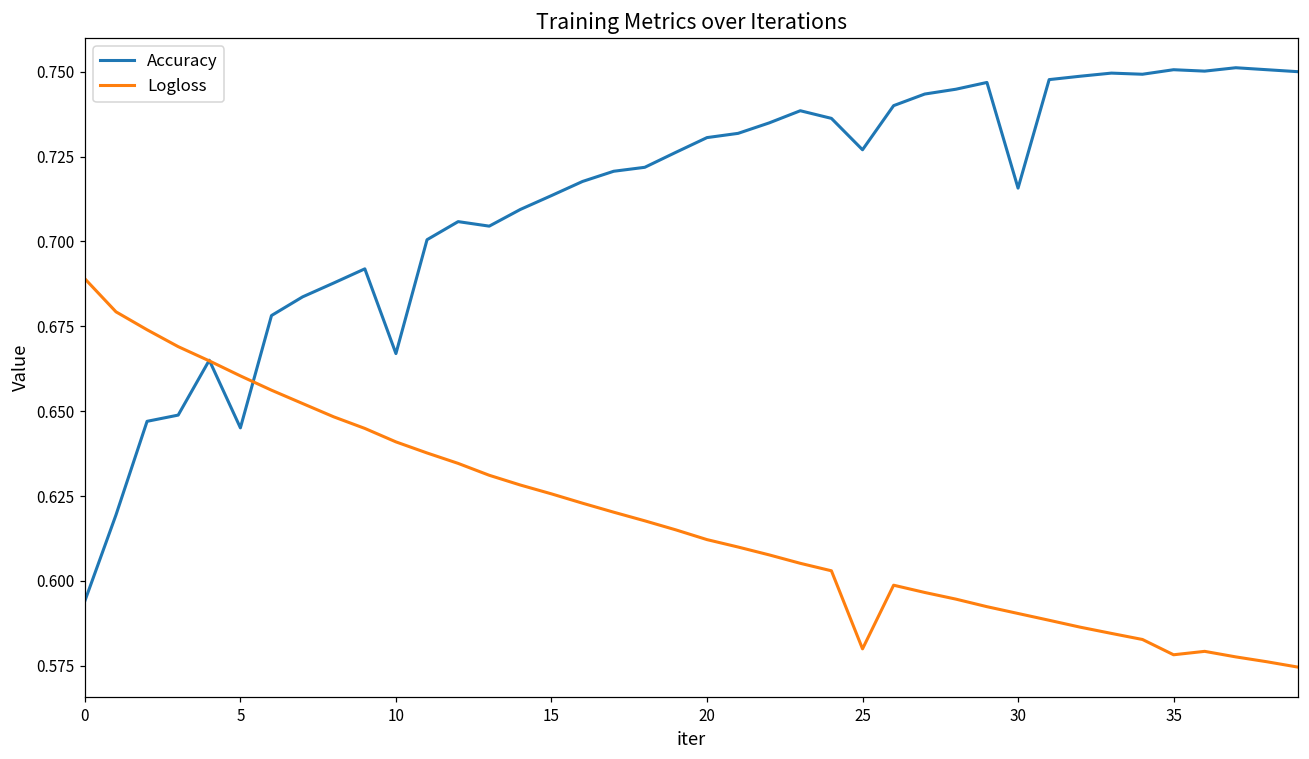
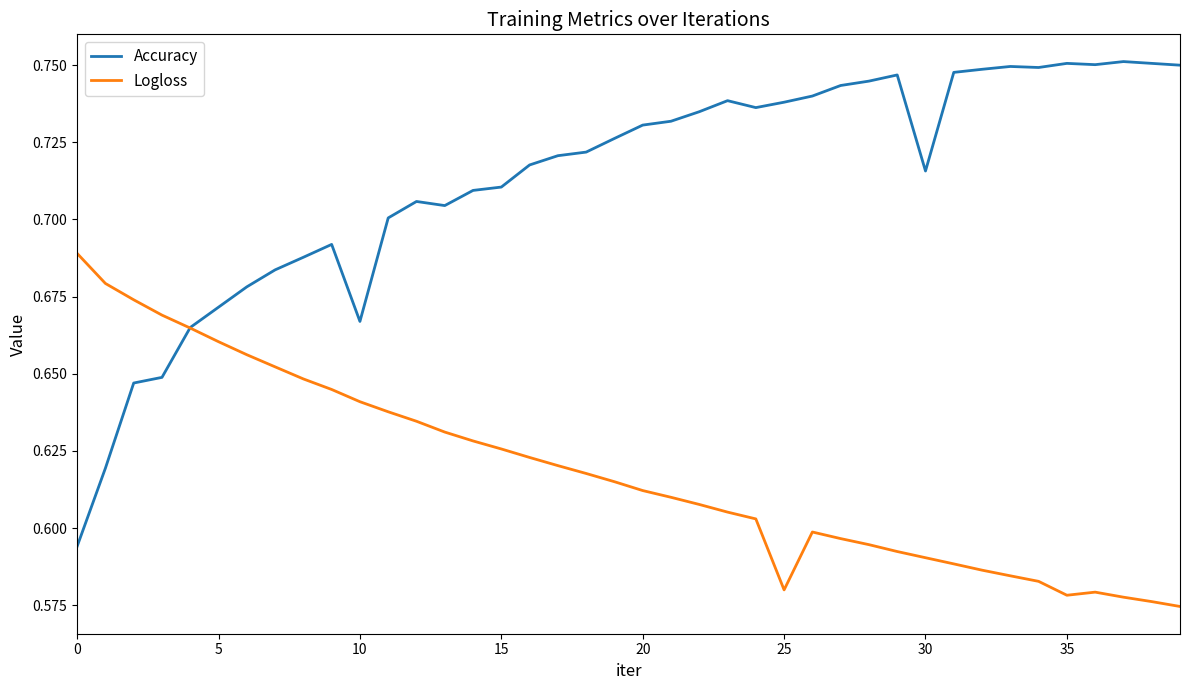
Accuracy, 5: 0.645 -> 0.672
Accuracy, 15: 0.714 -> 0.711
Accuracy, 25: 0.727 -> 0.738
